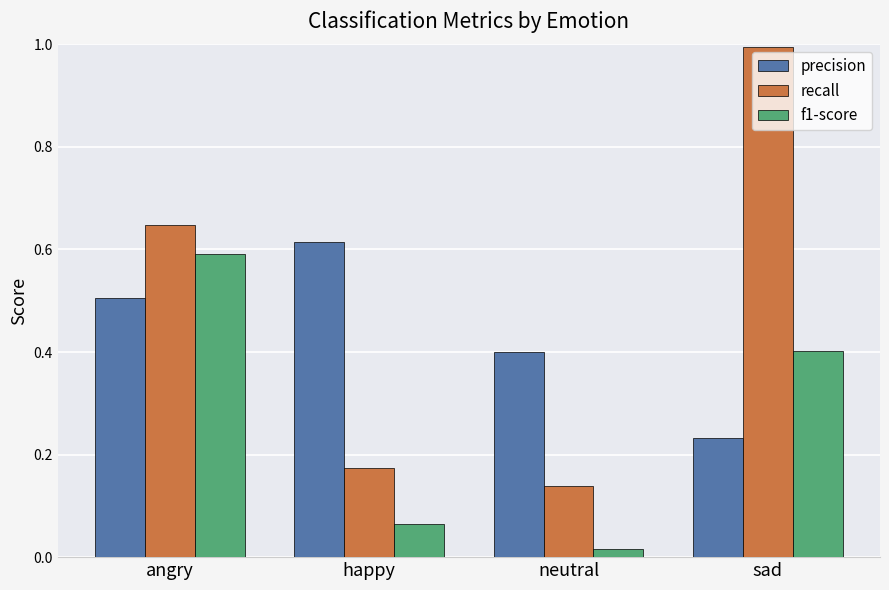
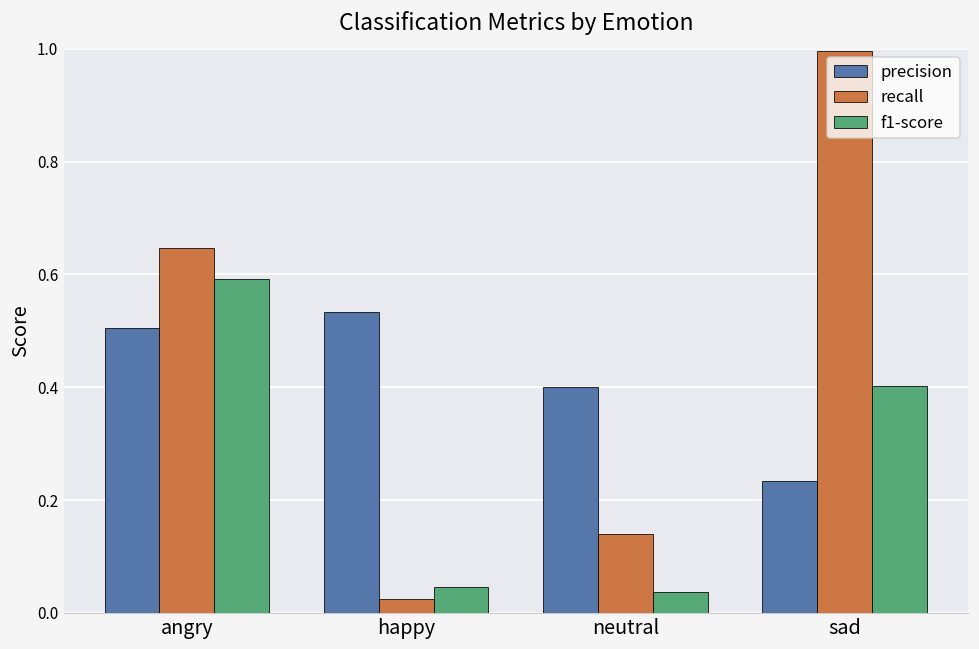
precision, happy: 0.62 -> 0.53
recall, happy: 0.17 -> 0.02
f1-score, happy: 0.06 -> 0.05
f1-score, neutral: 0.02 -> 0.04
